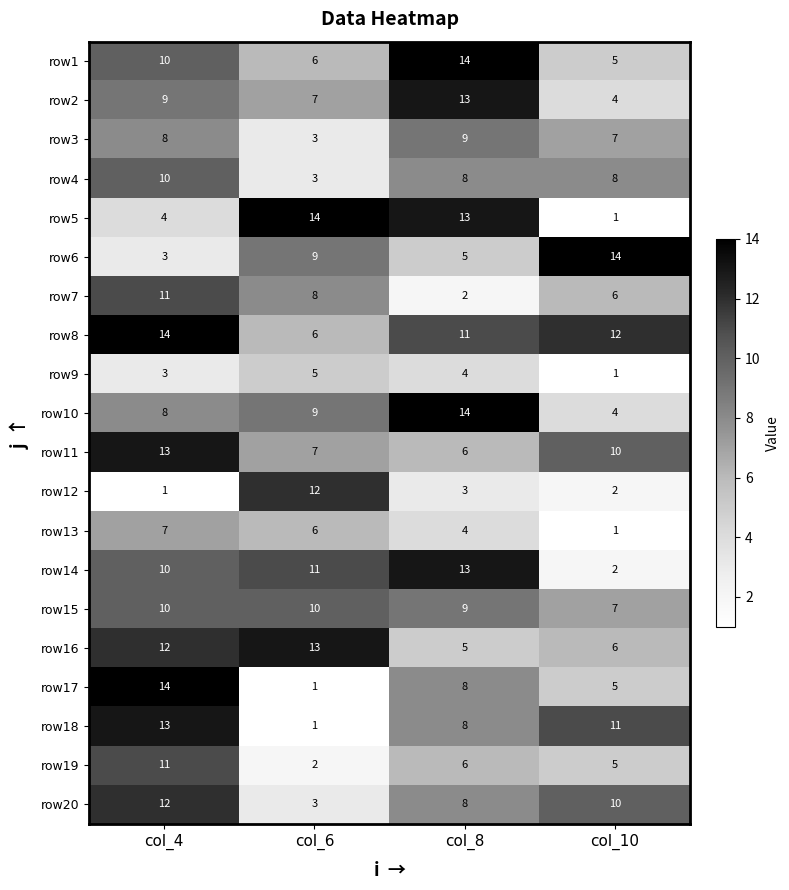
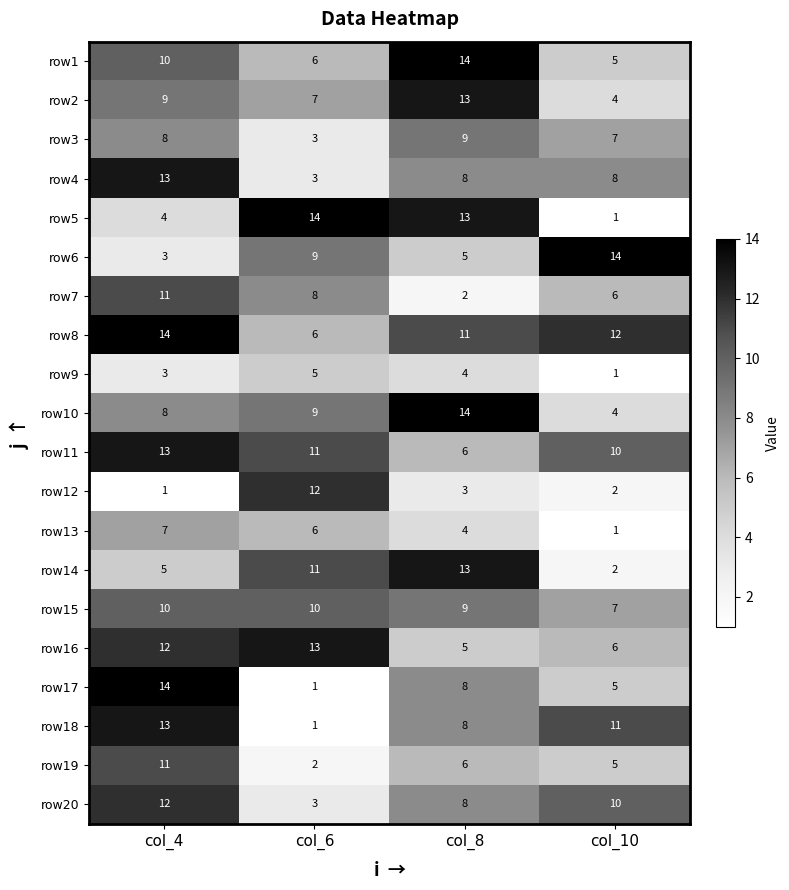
row4, col_4: 10 -> 13
row11, col_6: 7 -> 11
row14, col_4: 10 -> 5
